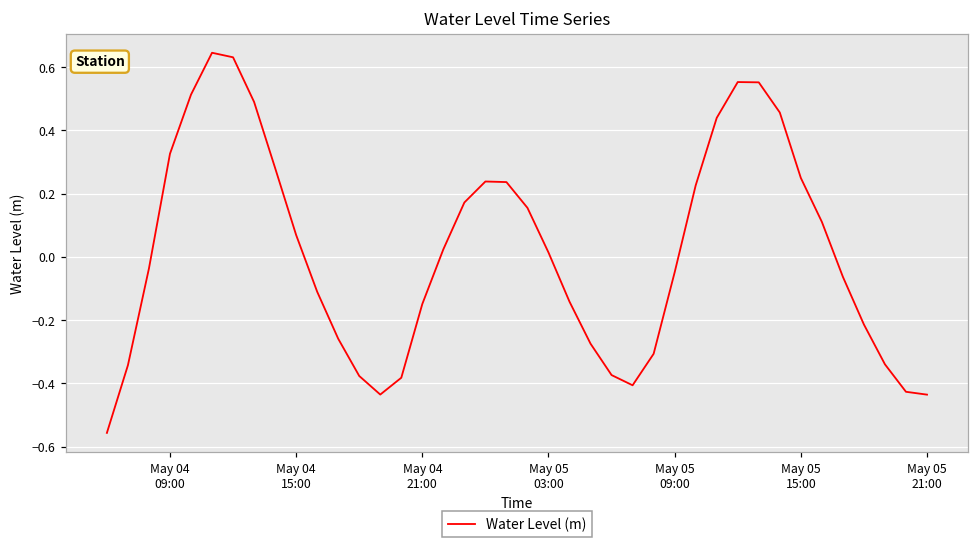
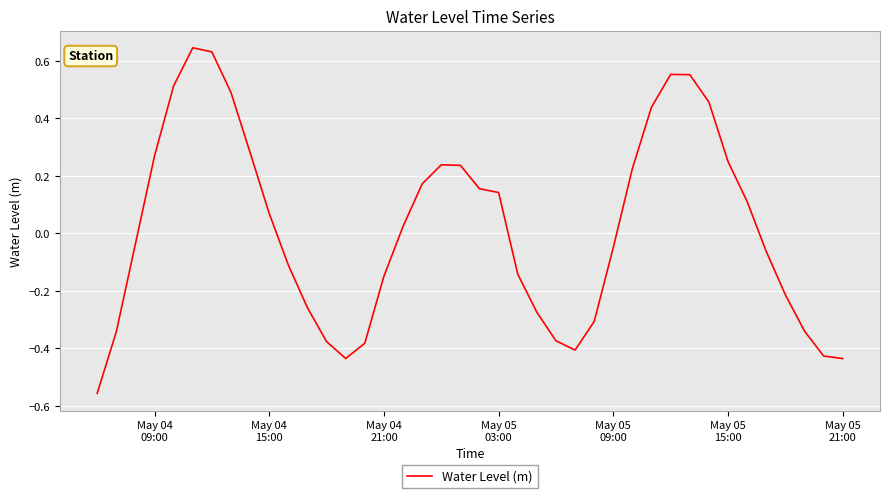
May 04 09:00: 0.33 -> 0.27
May 05 03:00: 0.01 -> 0.14
